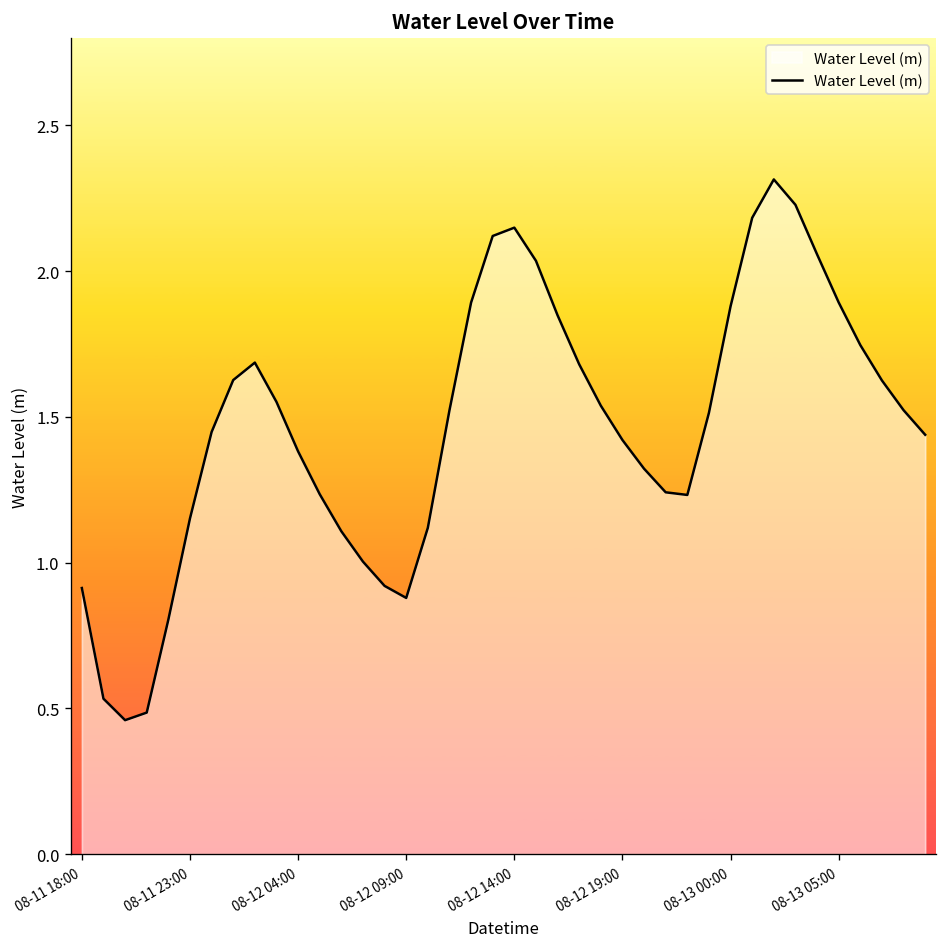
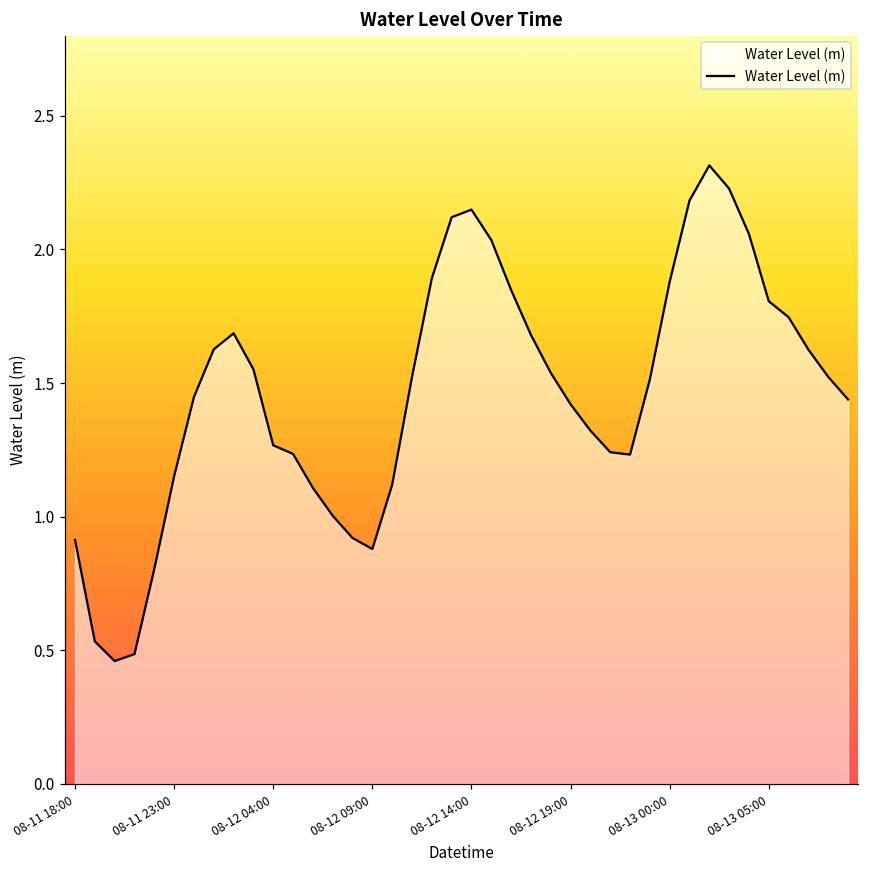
08-12 04:00: 1.38 -> 1.27
08-13 05:00: 1.89 -> 1.81
